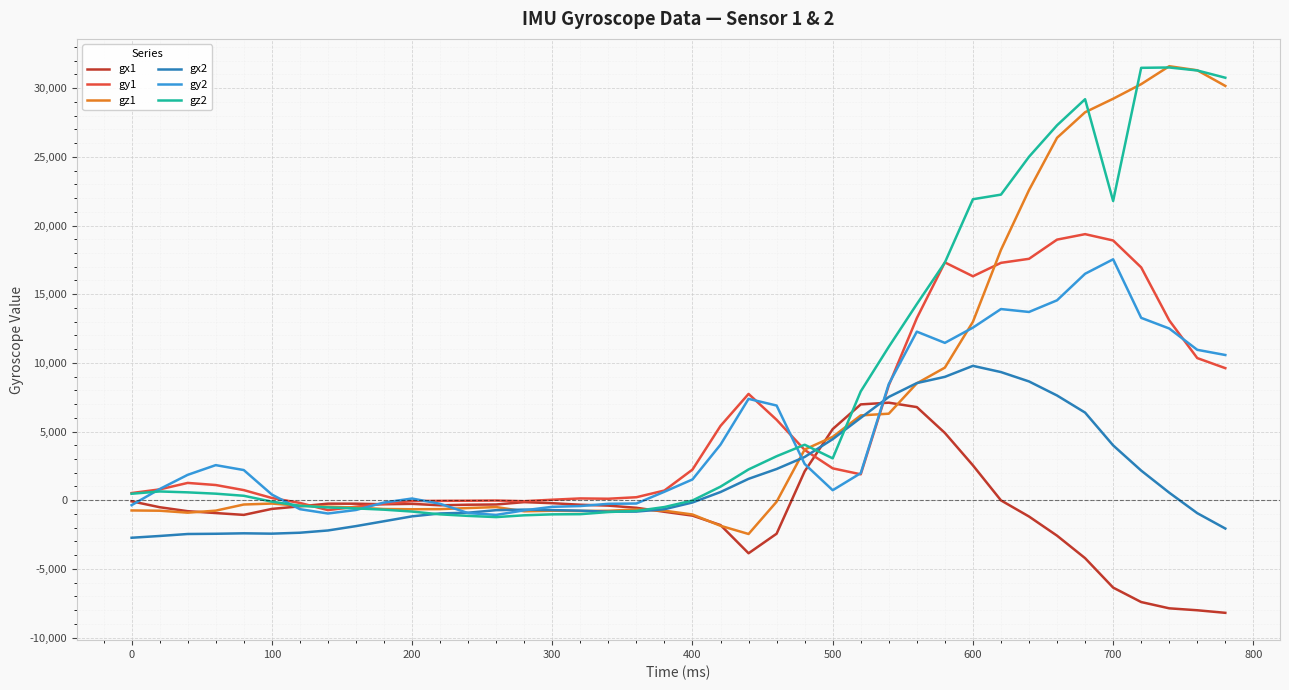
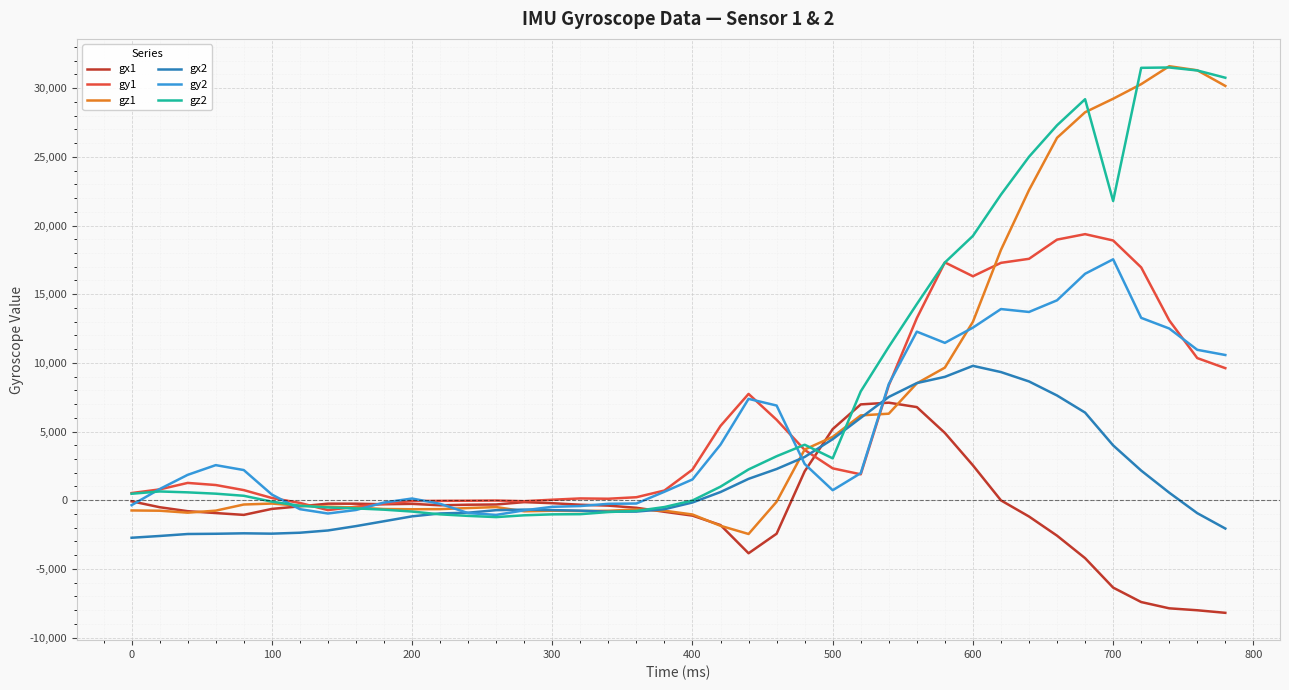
gz2, 600: 21,900 -> 19,200
